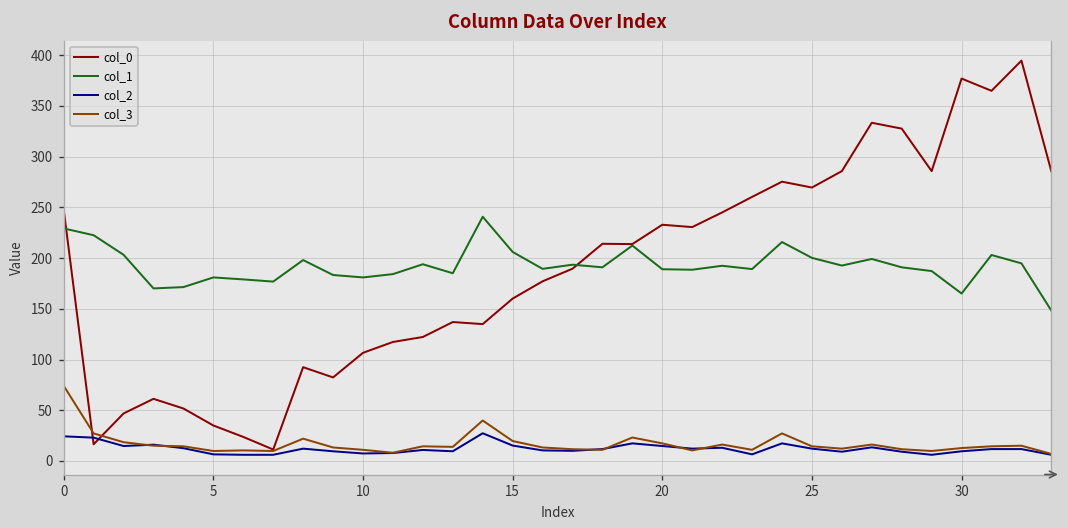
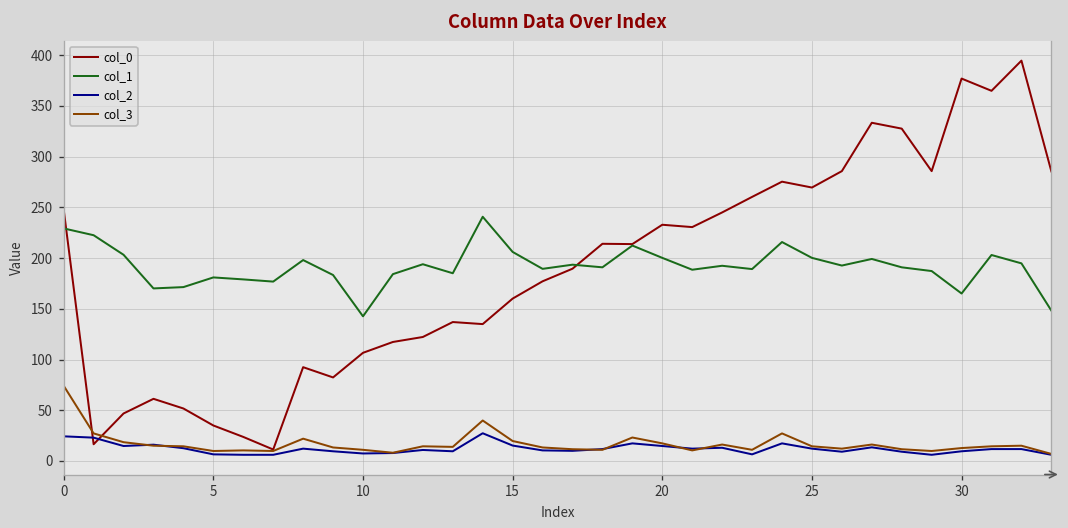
col_1, 10: 180 -> 140
col_1, 20: 190 -> 200
